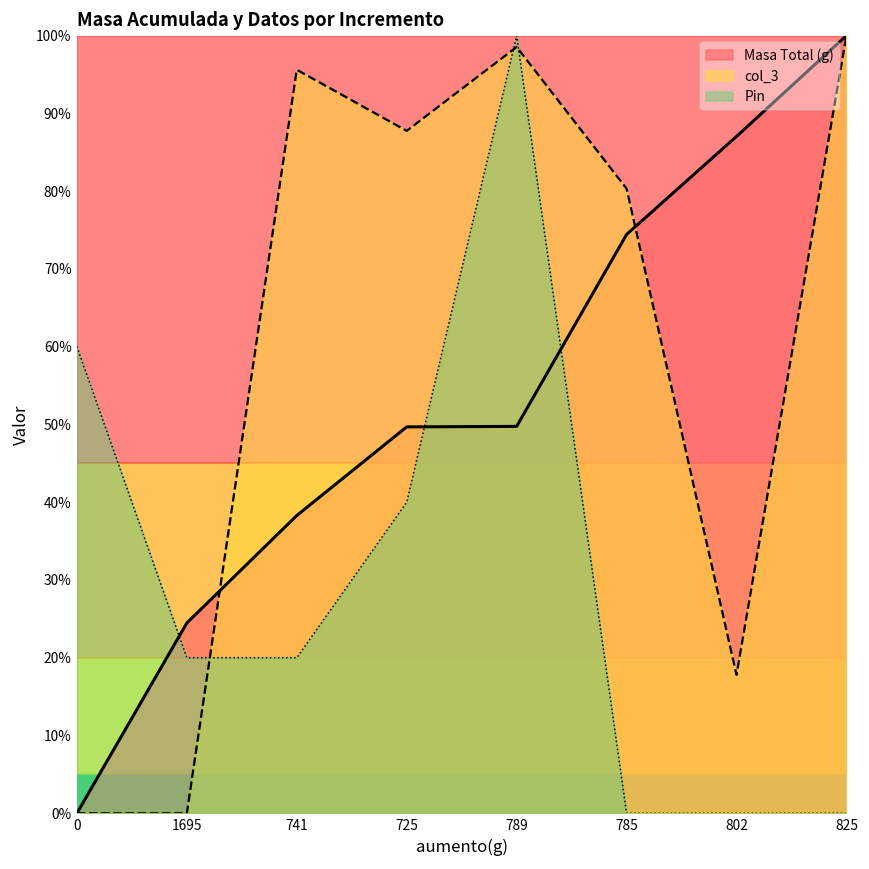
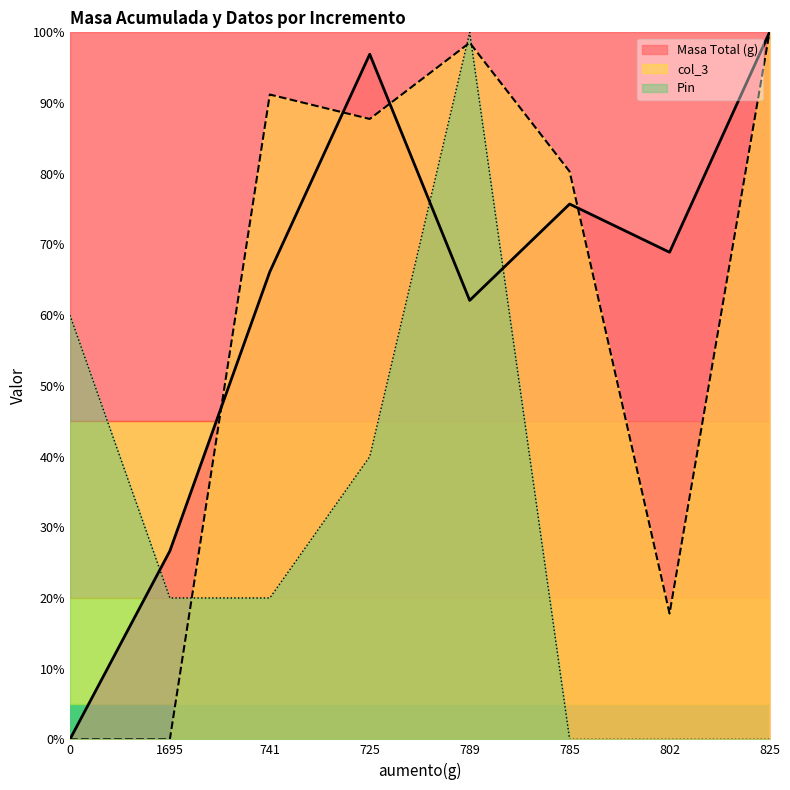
Masa Total (g), 1695: 24% -> 27%
Masa Total (g), 741: 38% -> 66%
col_3, 741: 96% -> 91%
Masa Total (g), 725: 50% -> 97%
Masa Total (g), 789: 50% -> 62%
Masa Total (g), 785: 74% -> 76%
Masa Total (g), 802: 87% -> 69%
